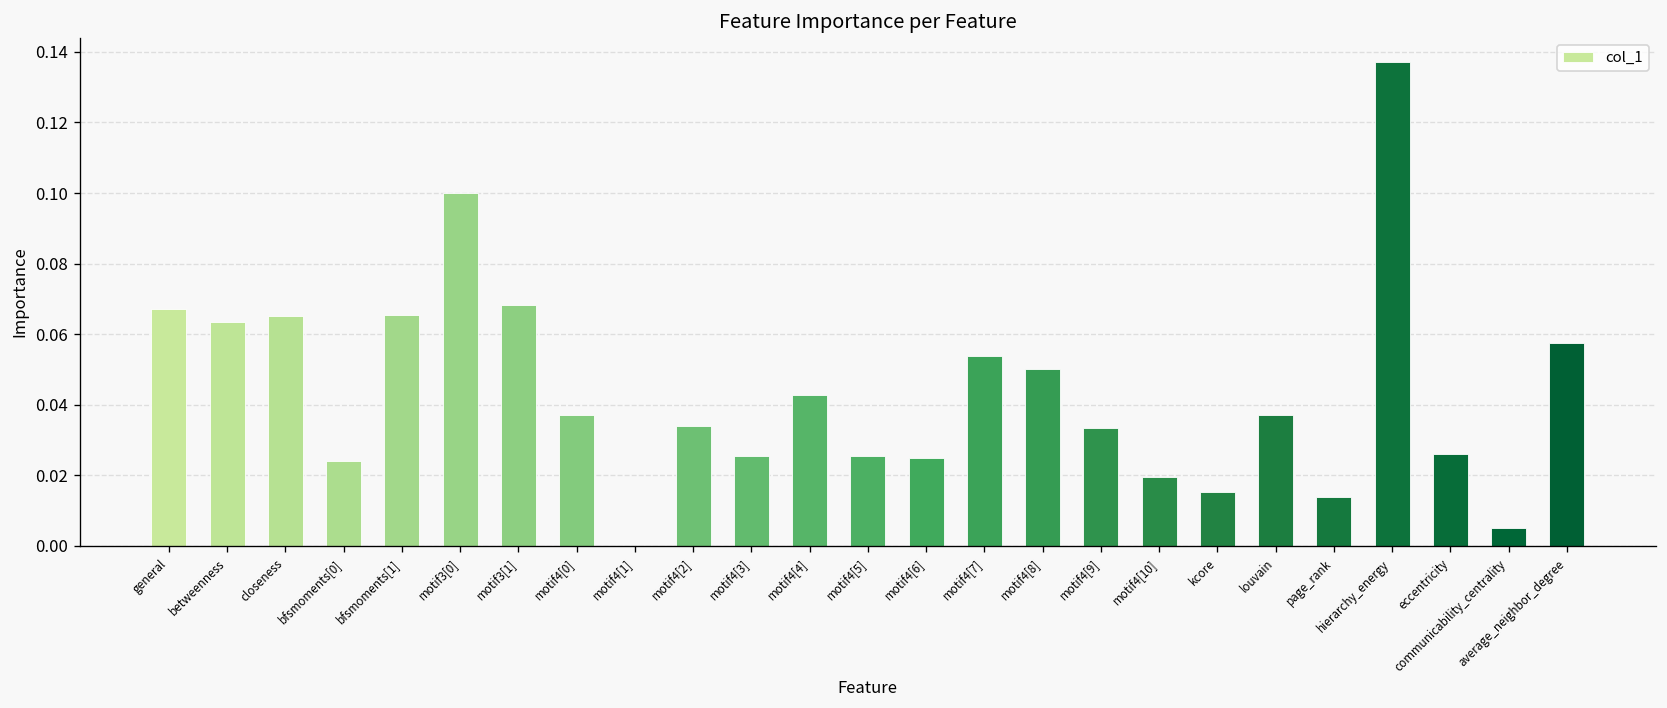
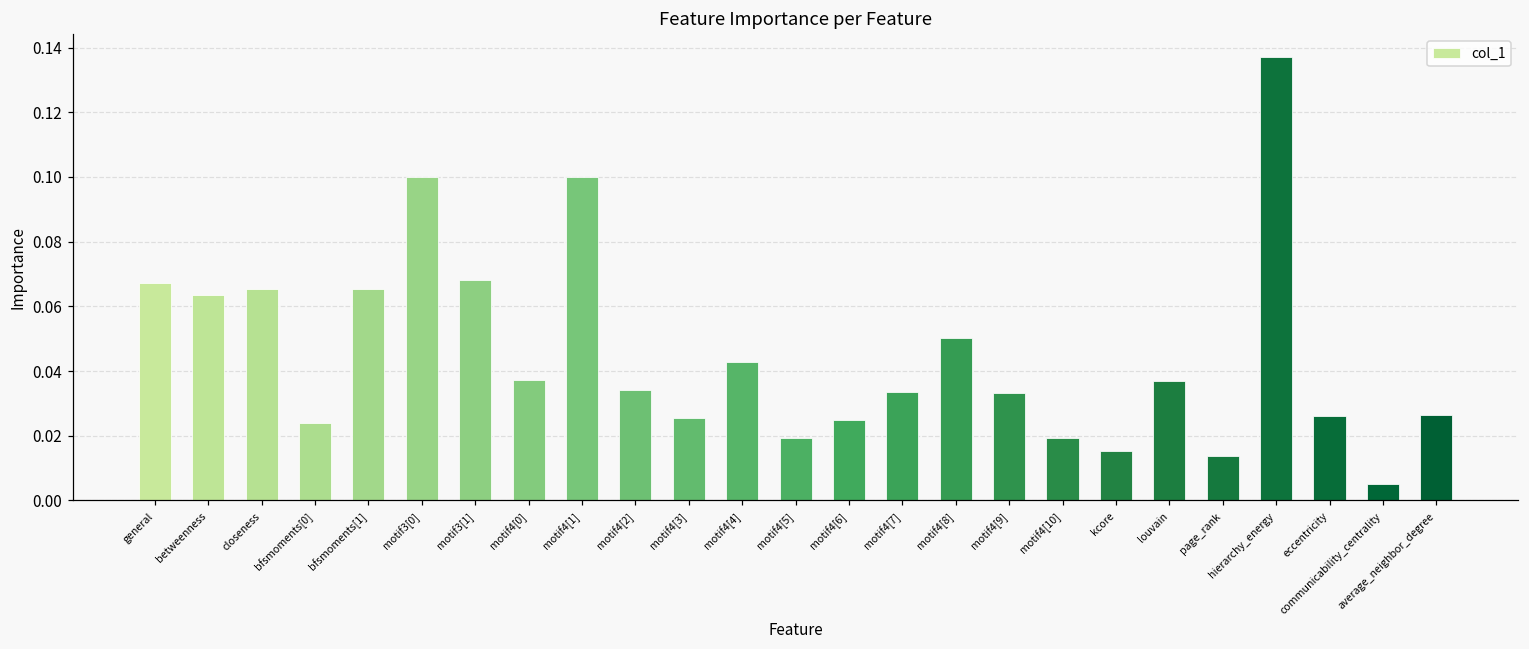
motif4[1]: 0.0 -> 0.1
motif4[5]: 0.025 -> 0.019
motif4[7]: 0.054 -> 0.034
average_neighbor_degree: 0.057 -> 0.026
